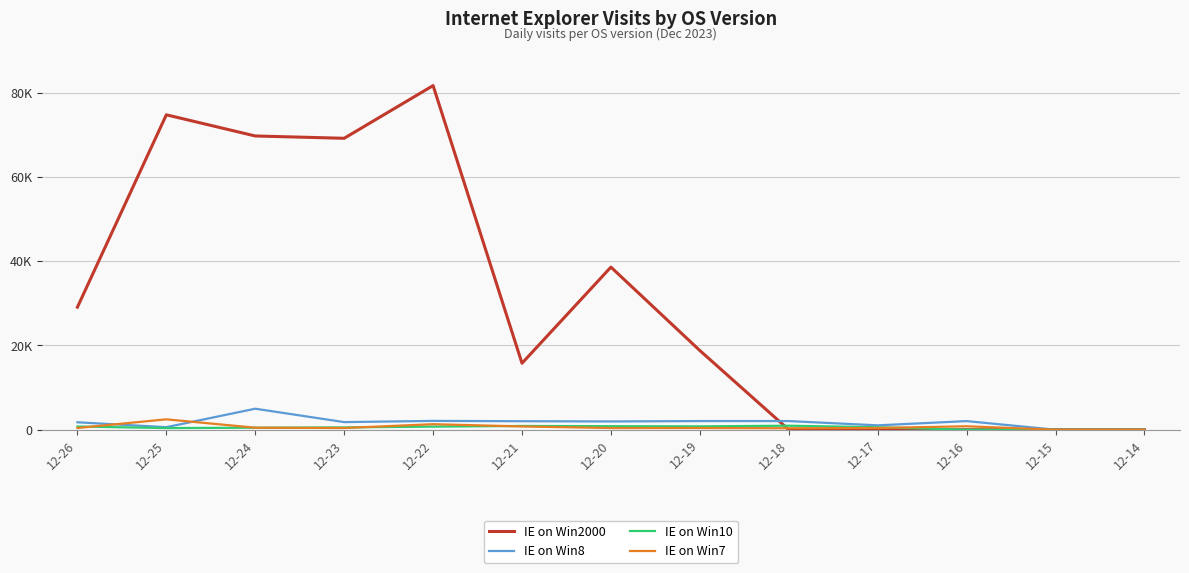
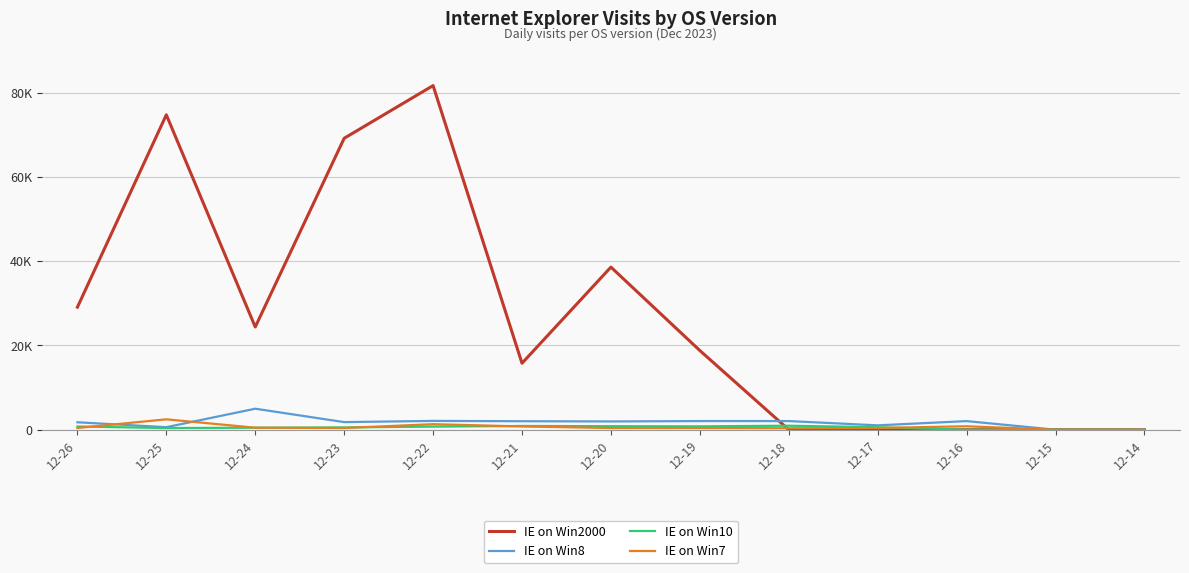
IE on Win2000, 12-24: 70000 -> 24000
